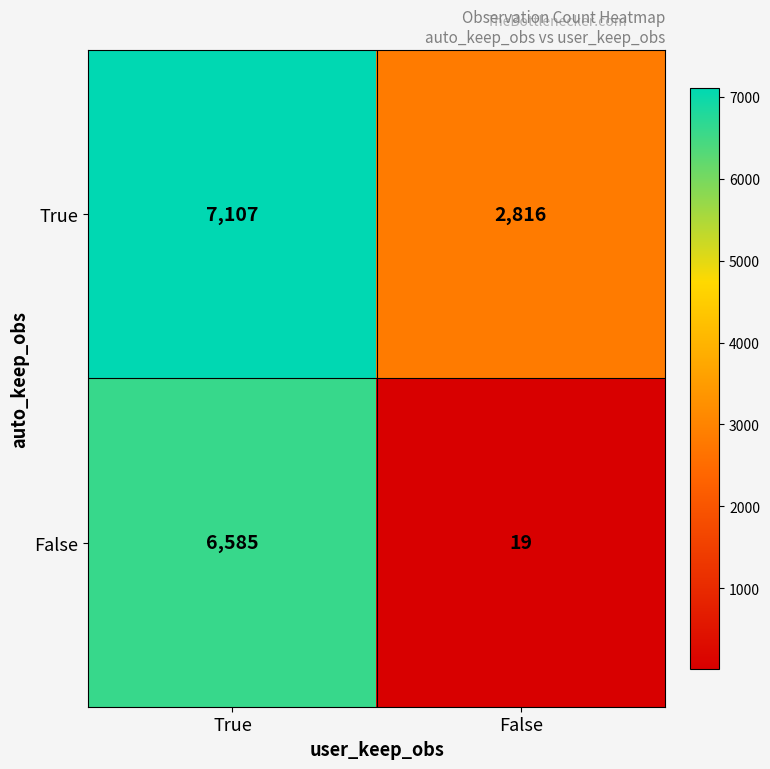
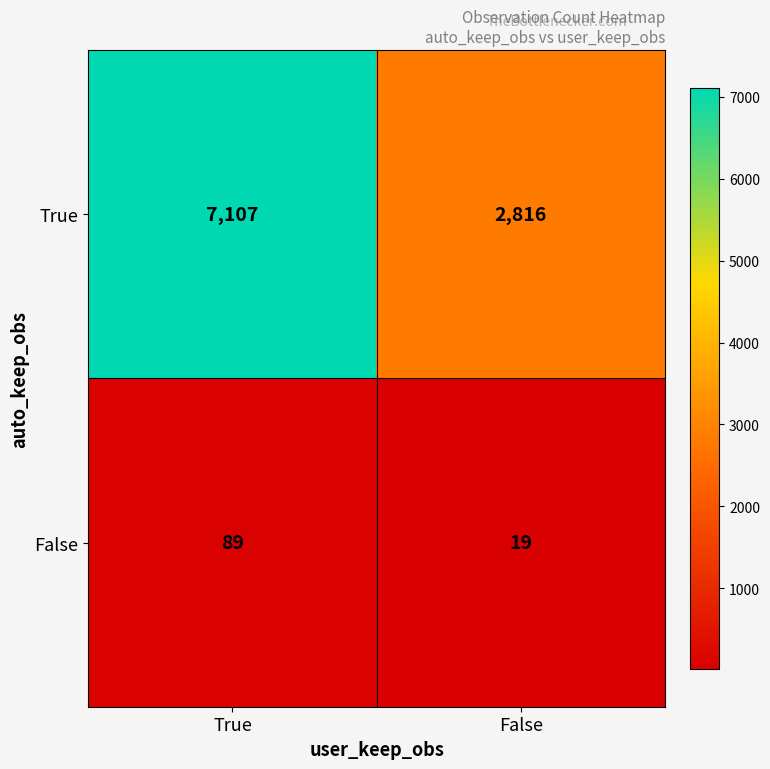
False, True: 6,585 -> 89
